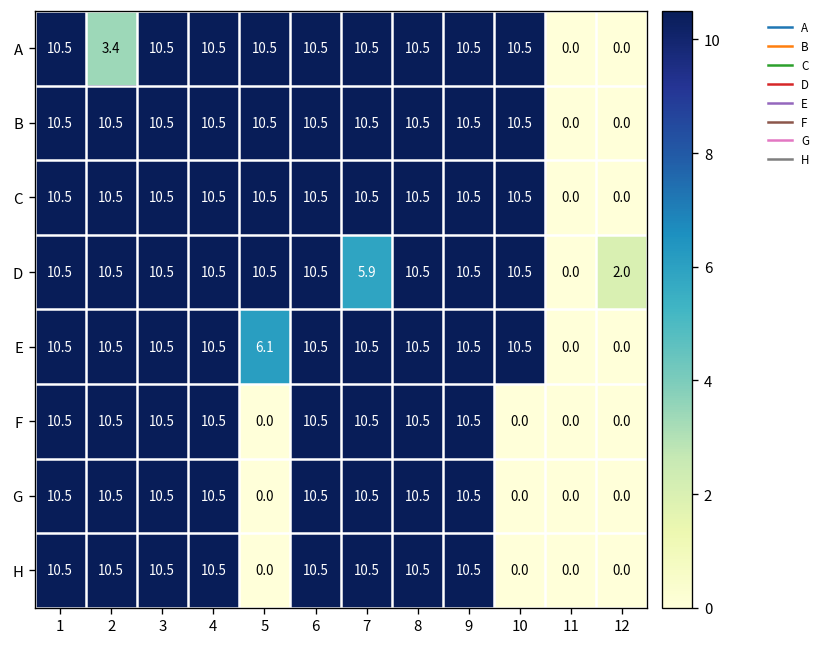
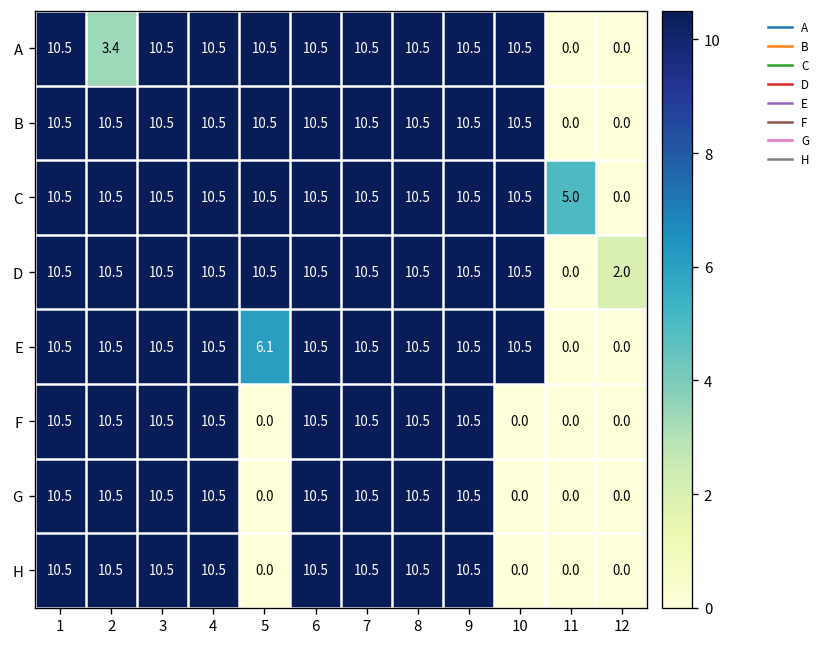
C, 11: 0.0 -> 5.0
D, 7: 5.9 -> 10.5
